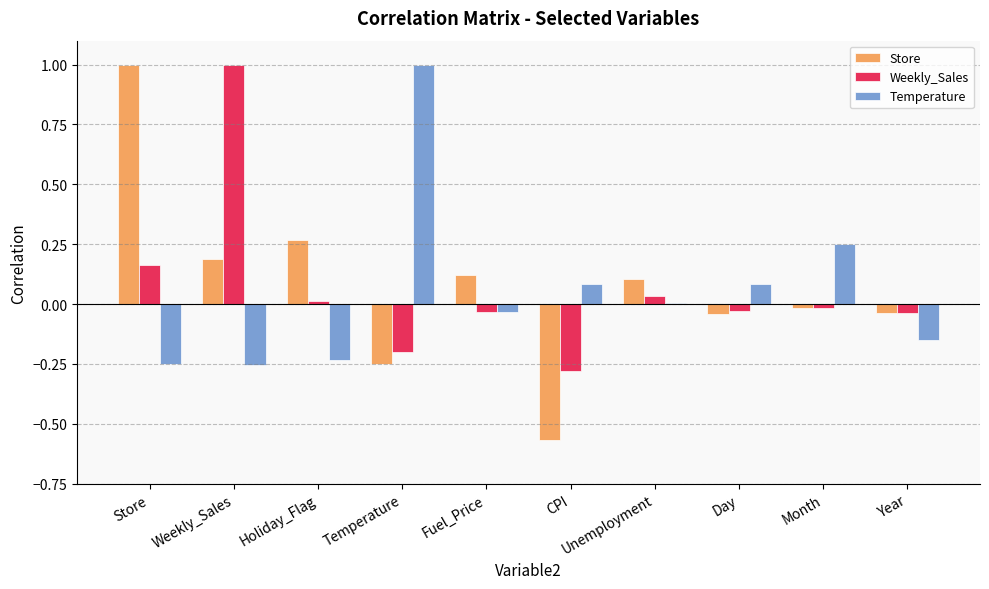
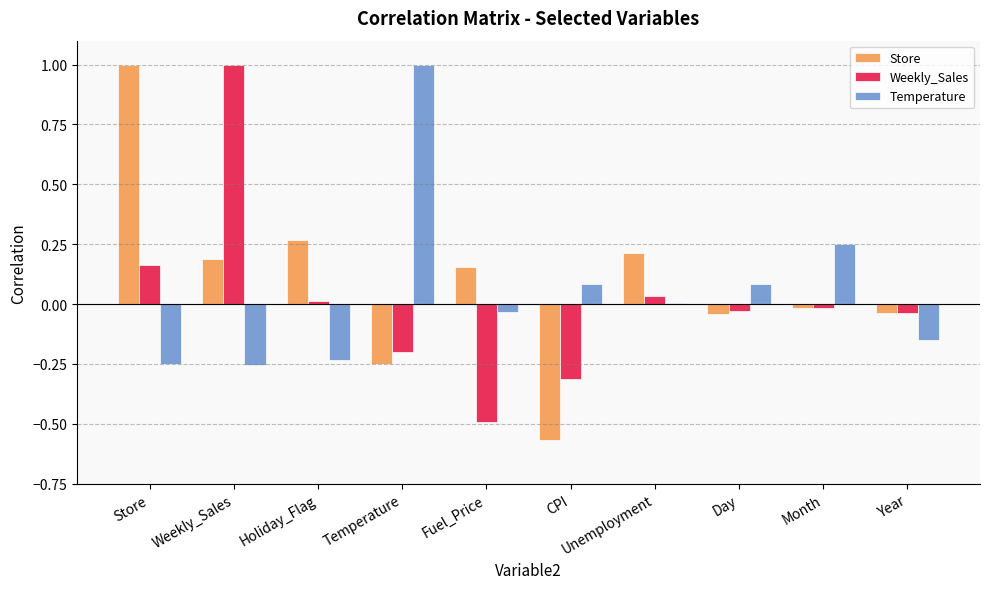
Store, Fuel_Price: 0.12 -> 0.16
Weekly_Sales, Fuel_Price: -0.03 -> -0.49
Weekly_Sales, CPI: -0.28 -> -0.31
Store, Unemployment: 0.11 -> 0.22
